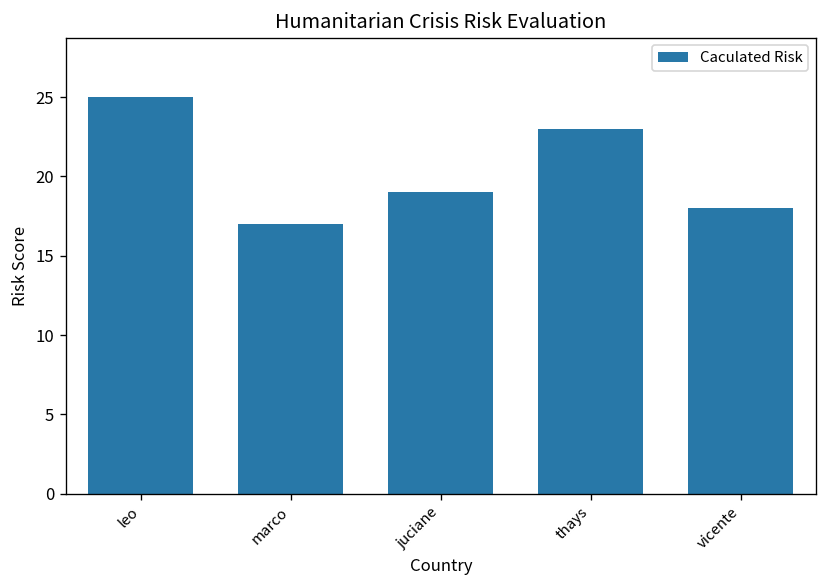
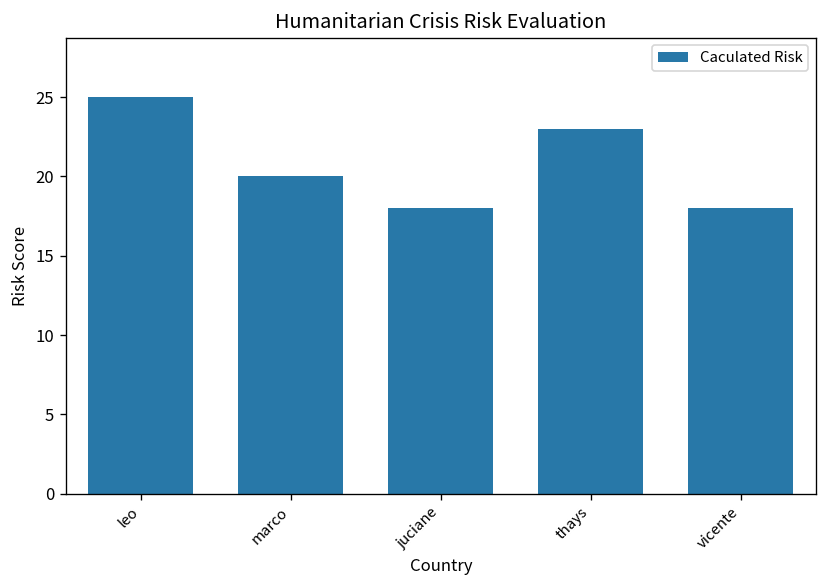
marco: 17 -> 20
juciane: 19 -> 18
